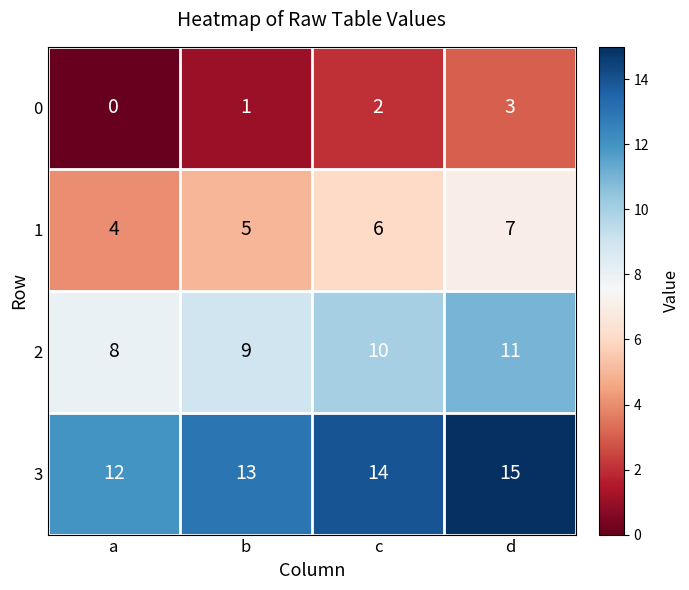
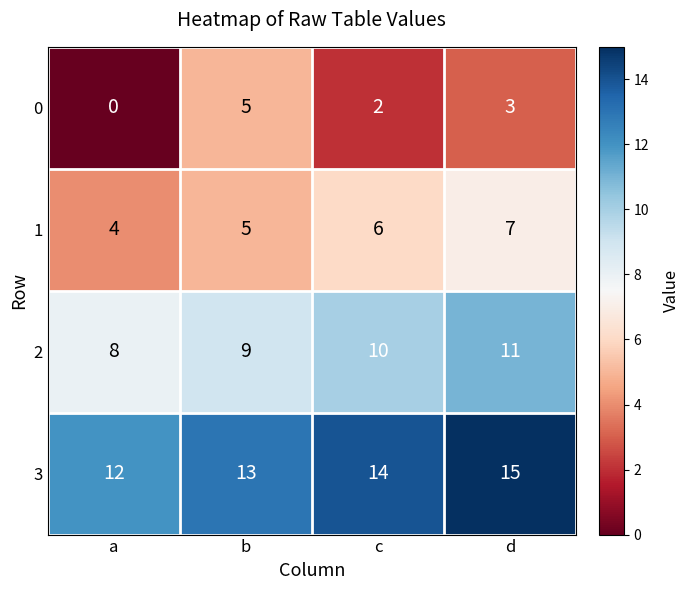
0, b: 1 -> 5
